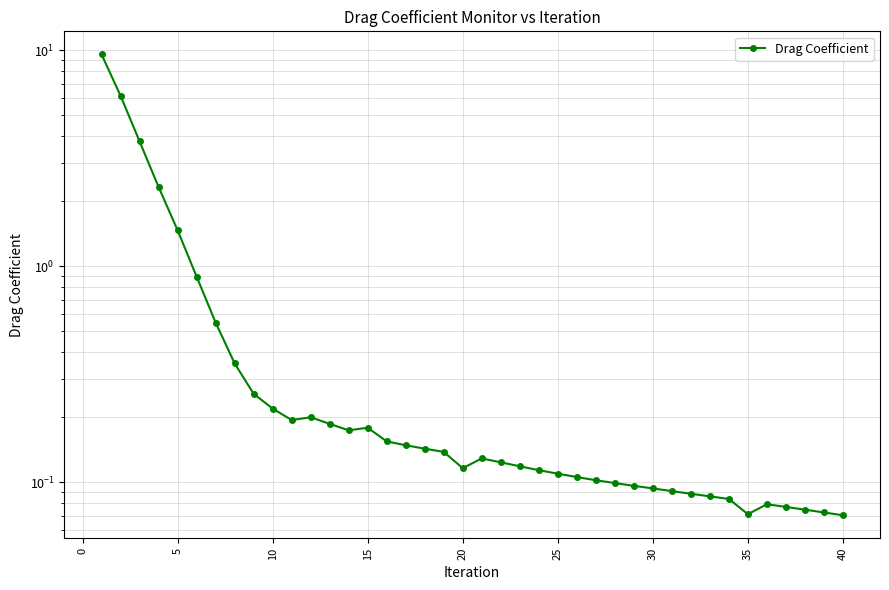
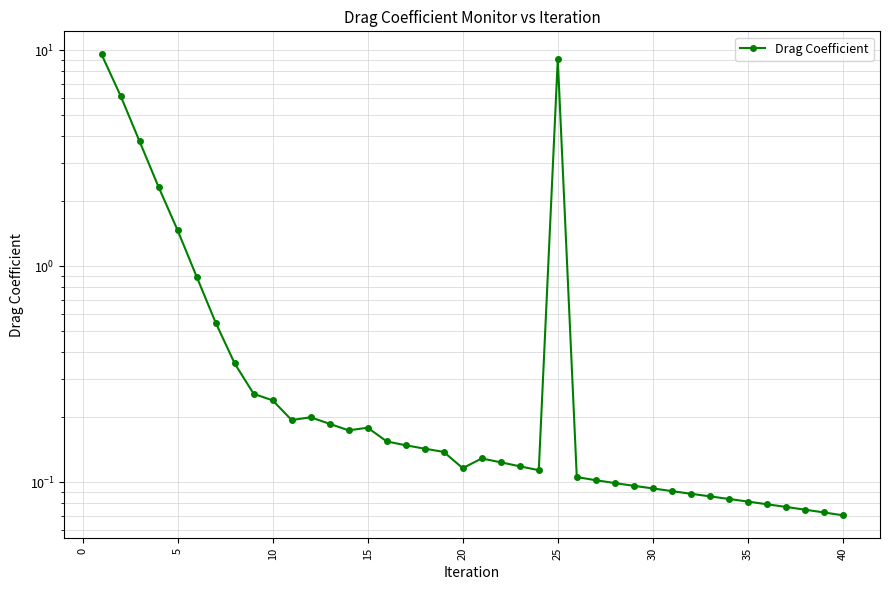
10: 0.22 -> 0.24
25: 0.11 -> 9.1
35: 0.071 -> 0.081
